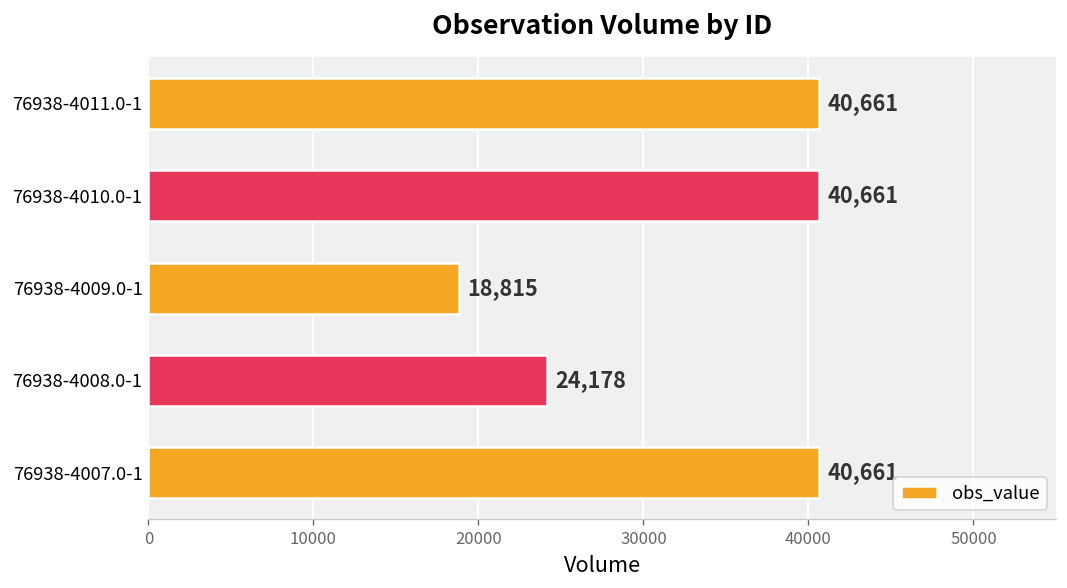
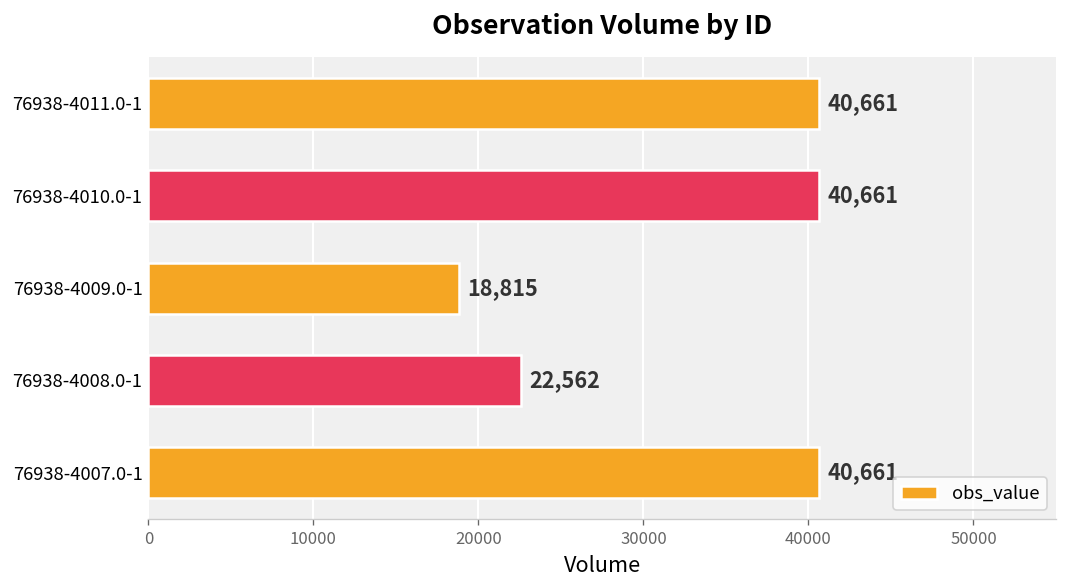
76938-4008.0-1: 24,178 -> 22,562
